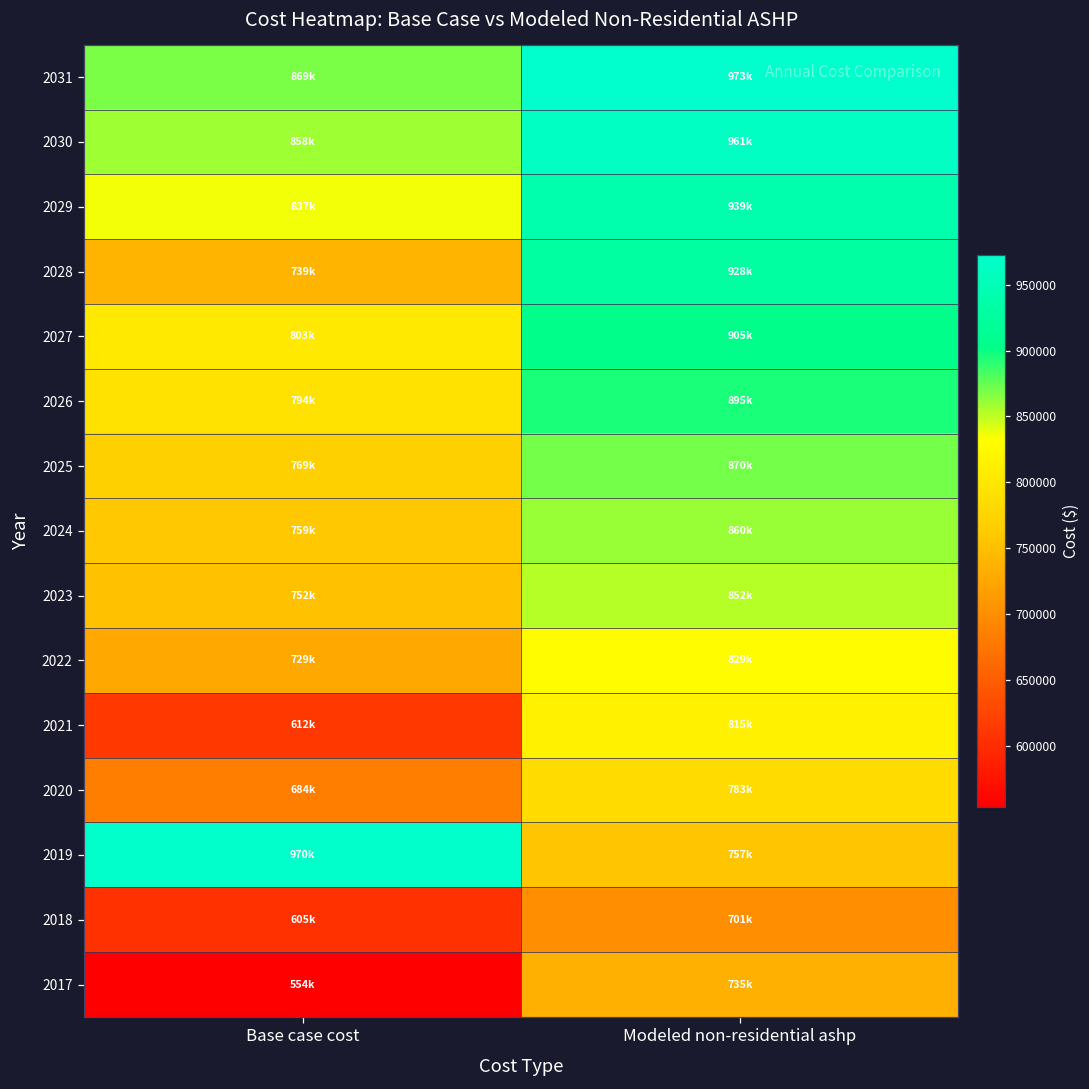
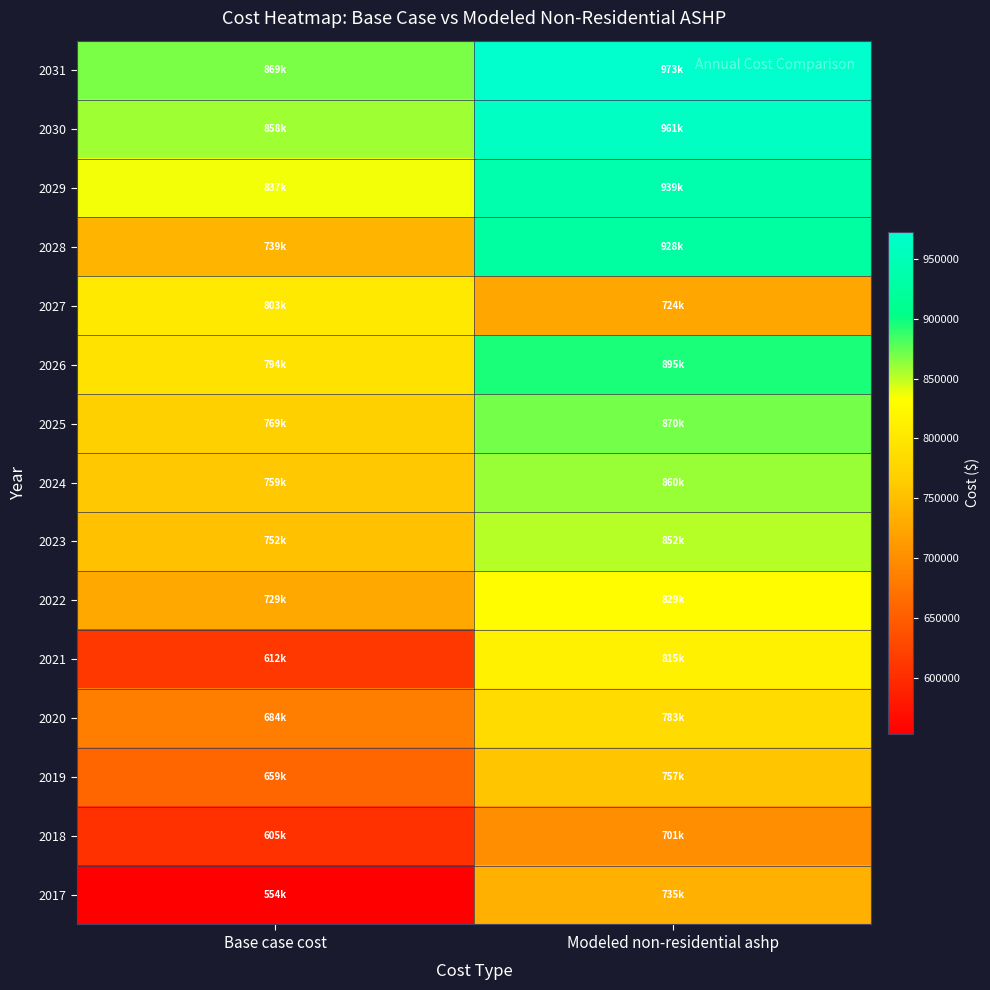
2027, Modeled non-residential ashp: 905k -> 724k
2019, Base case cost: 970k -> 659k
